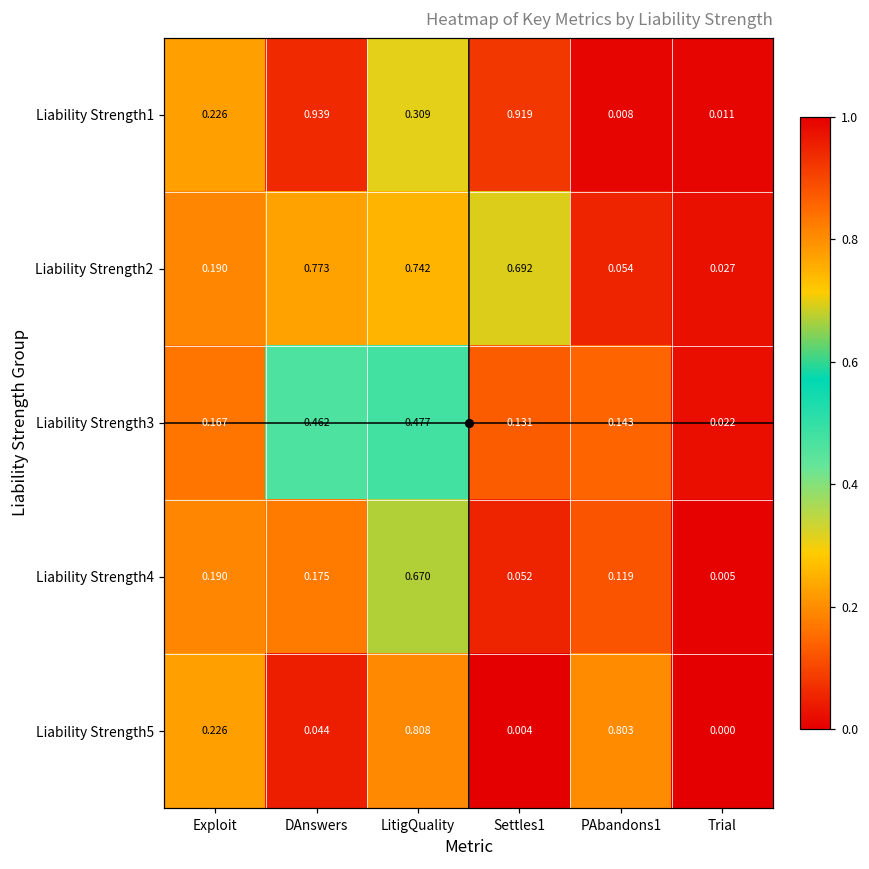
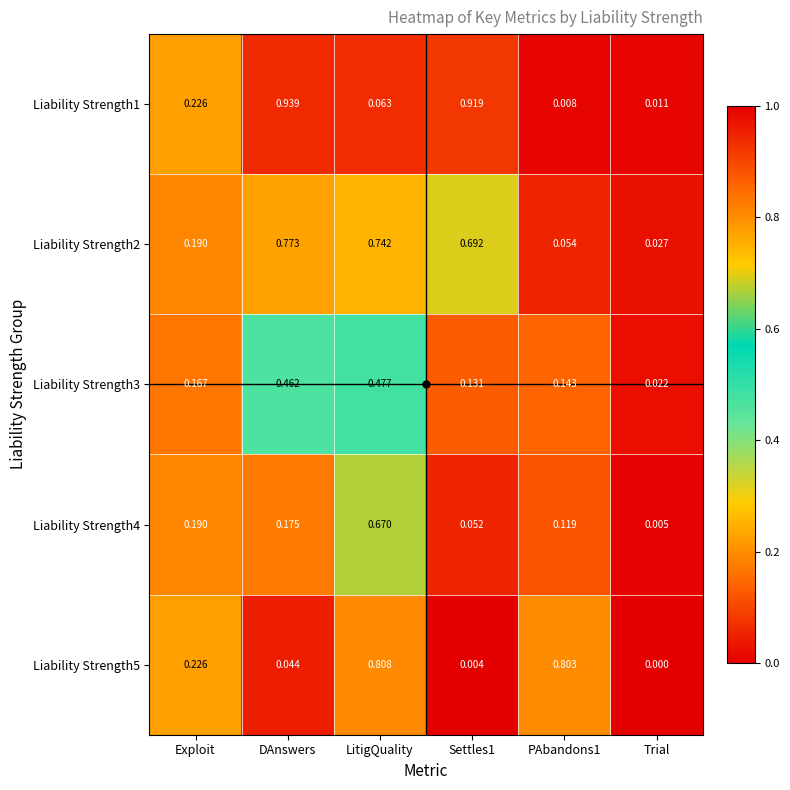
Liability Strength1, LitigQuality: 0.309 -> 0.063
